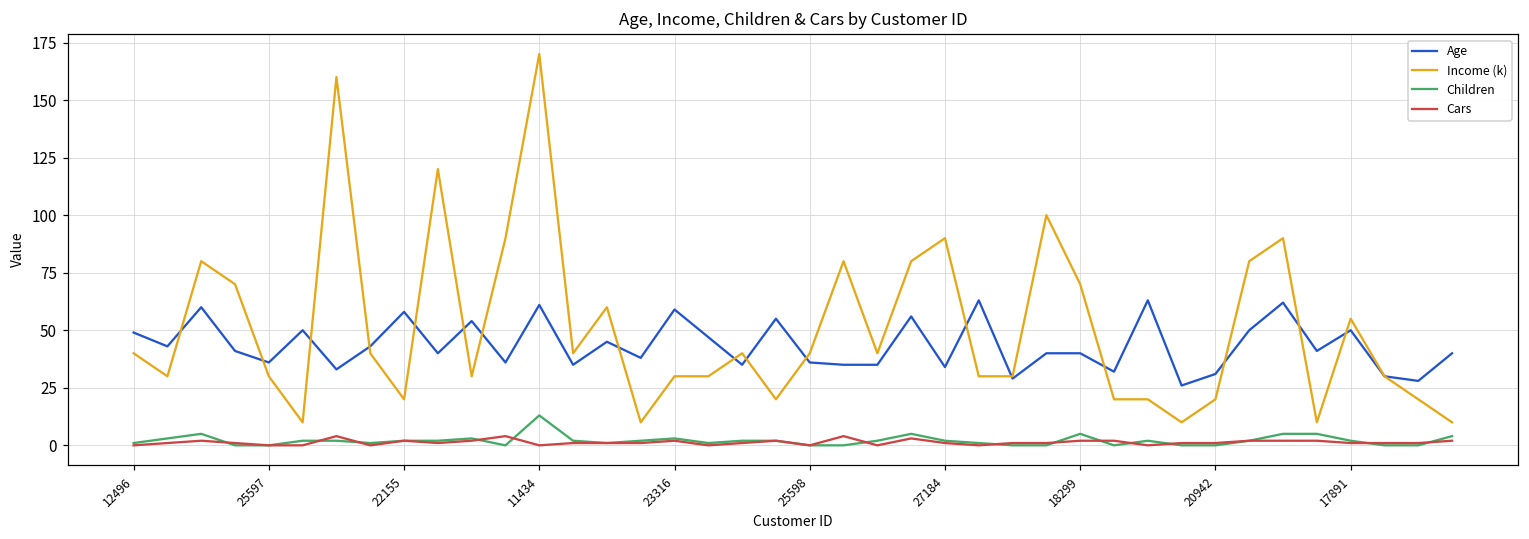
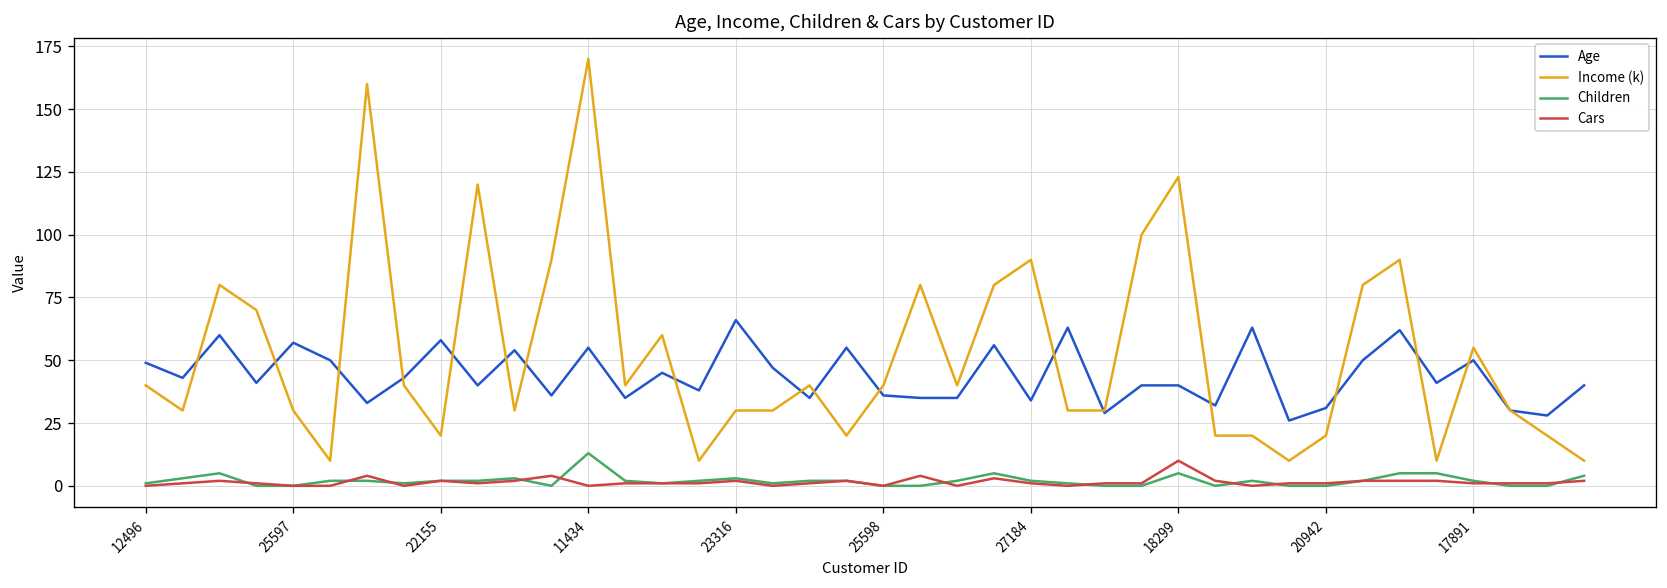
Age, 25597: 36 -> 57
Age, 11434: 61 -> 55
Age, 23316: 59 -> 66
Income (k), 18299: 70 -> 123
Cars, 18299: 2 -> 10
